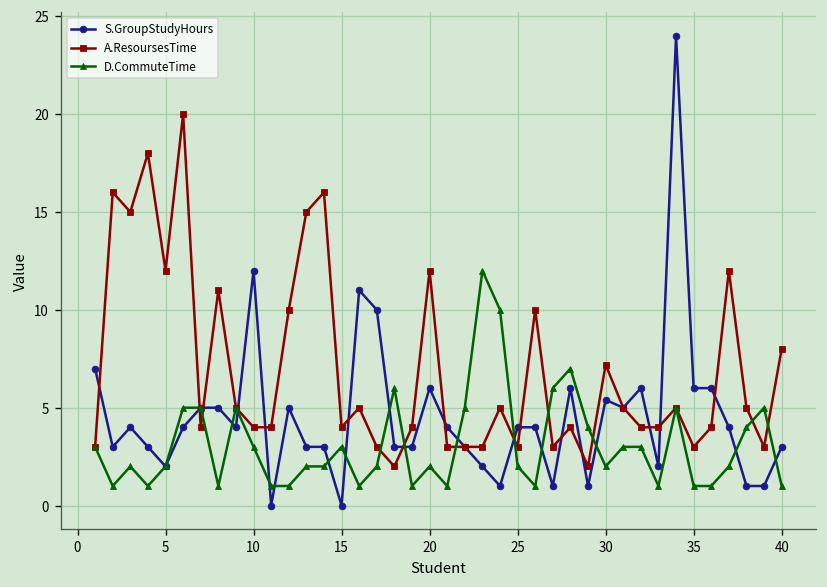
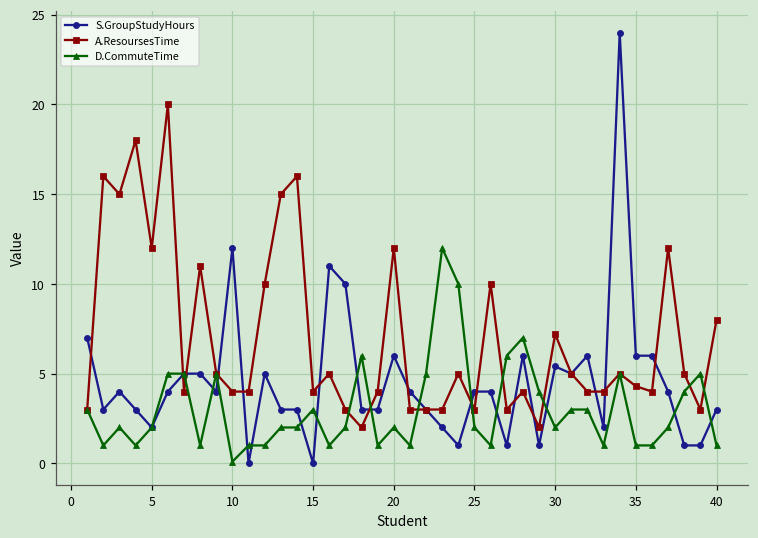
D.CommuteTime, 10: 3.0 -> 0.1
A.ResoursesTime, 35: 3.0 -> 4.3
